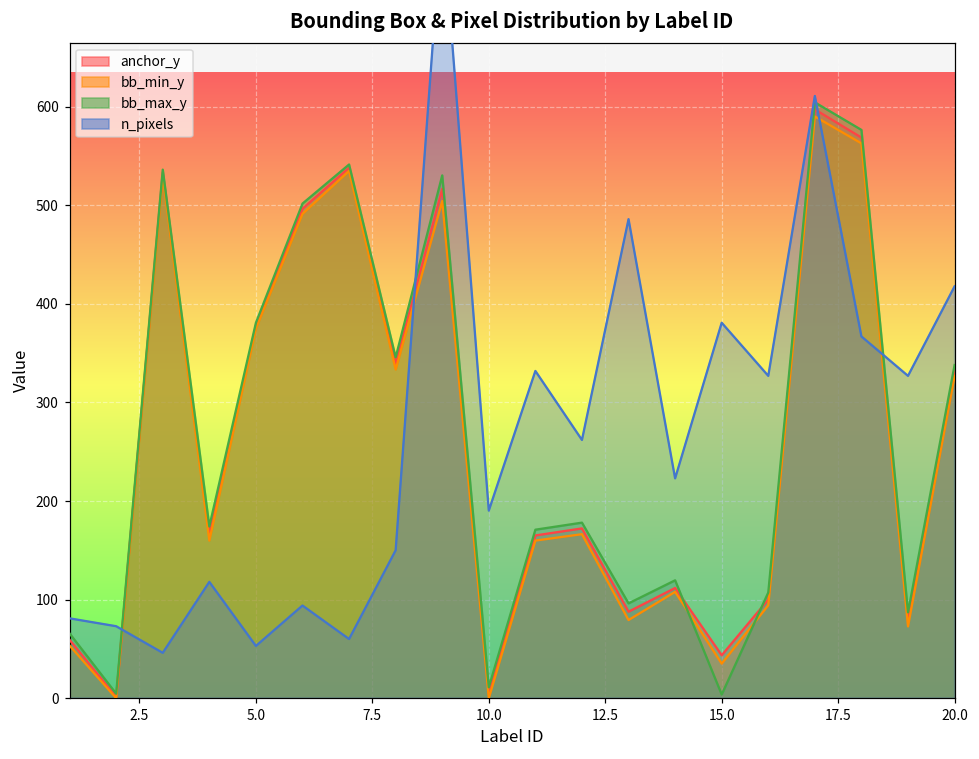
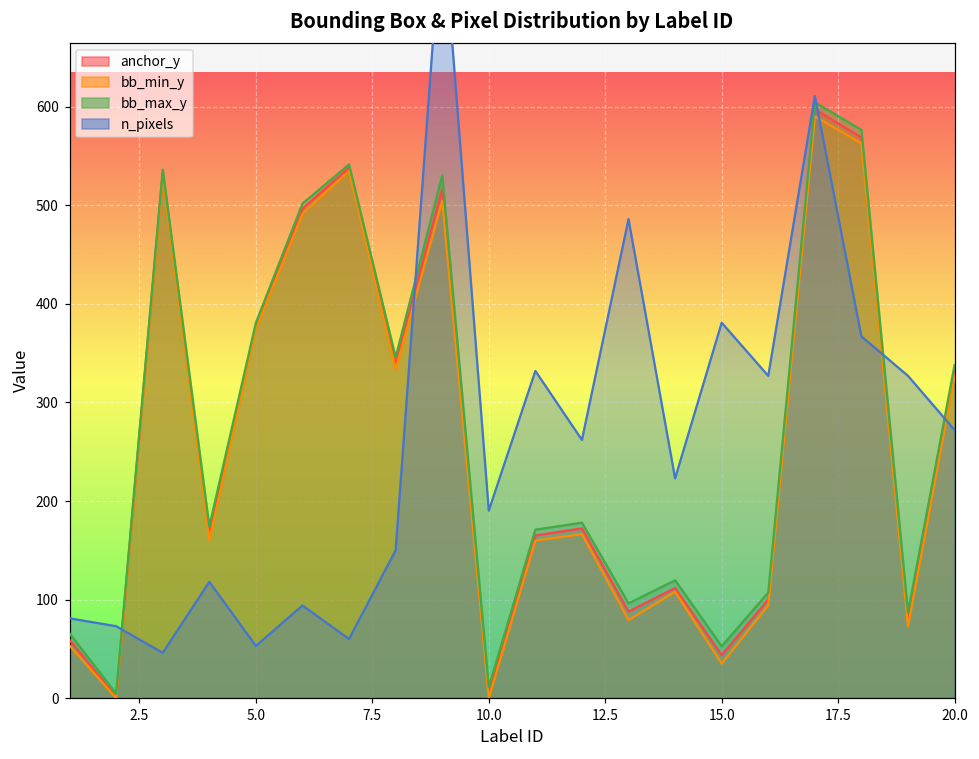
bb_max_y, 15.0: 0 -> 50
n_pixels, 20.0: 420 -> 270
